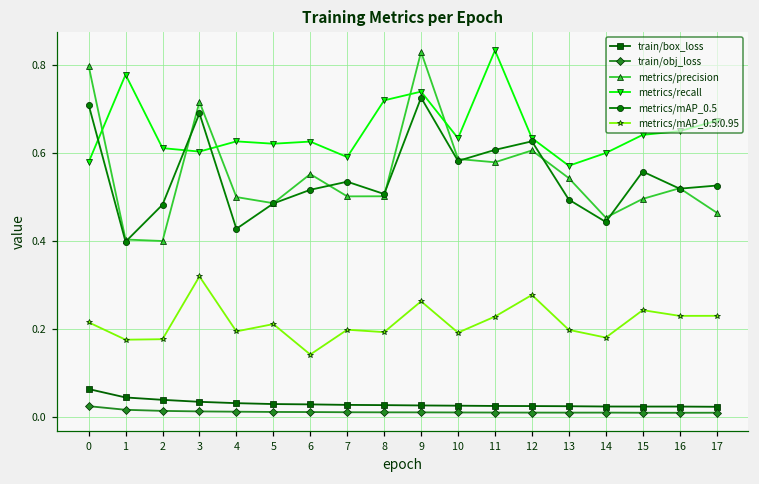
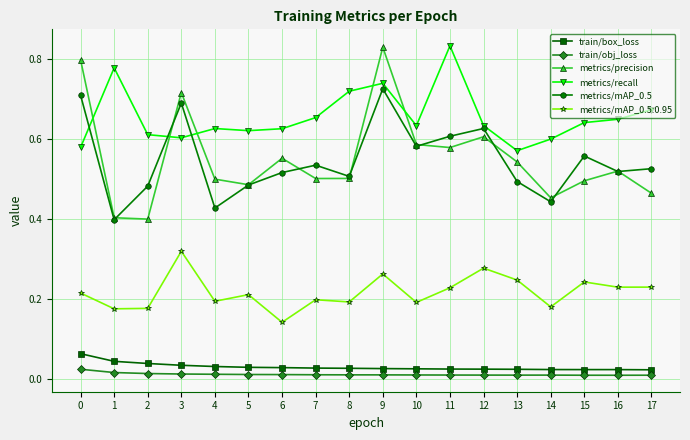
metrics/recall, 7: 0.59 -> 0.65
metrics/mAP_0.5:0.95, 13: 0.20 -> 0.25
